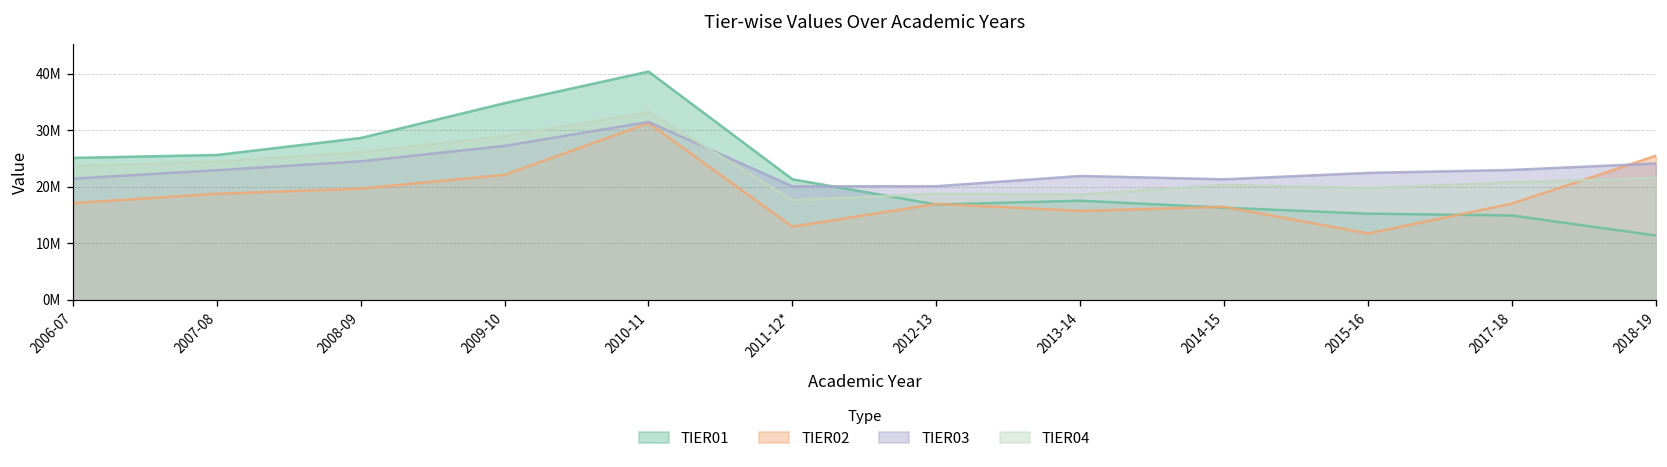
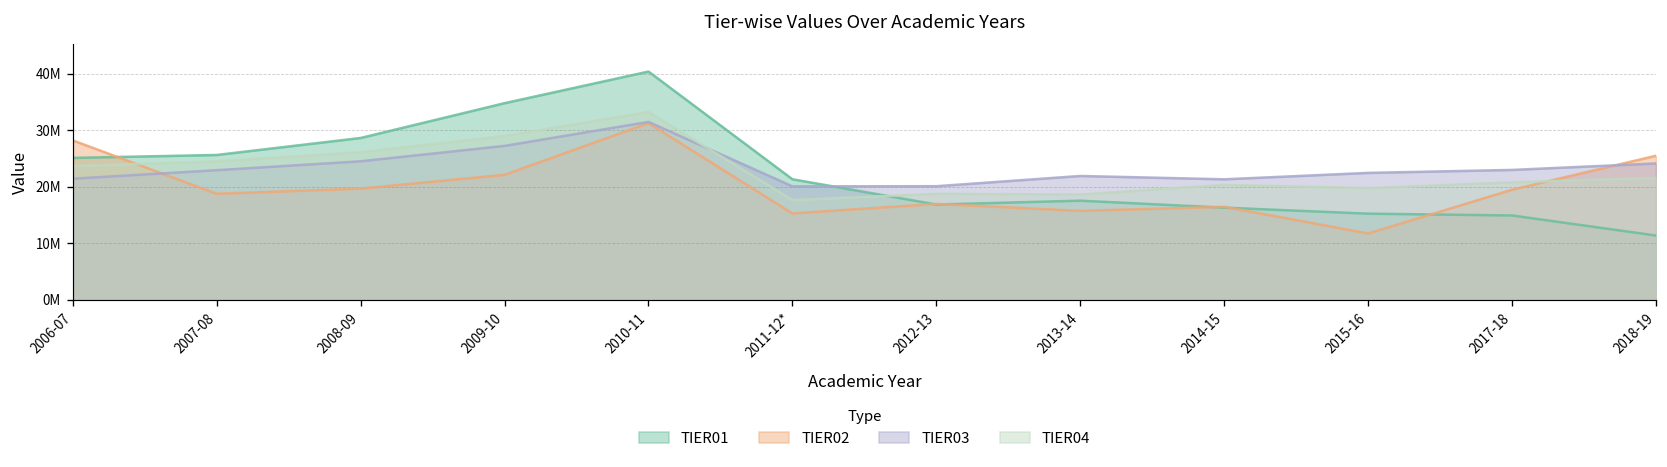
TIER02, 2006-07: 17000000 -> 28000000
TIER02, 2011-12*: 13000000 -> 15000000
TIER02, 2017-18: 17000000 -> 19000000
